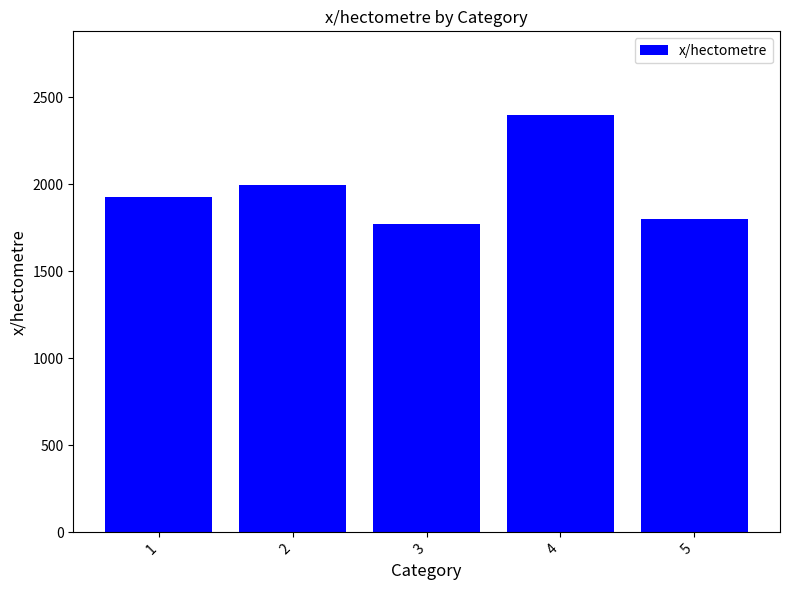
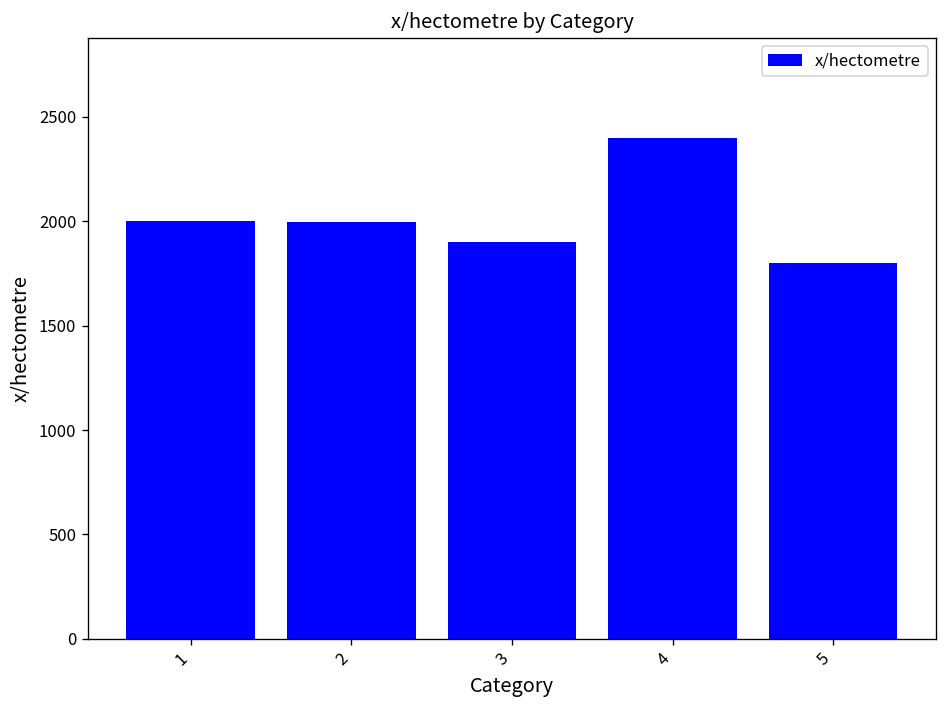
1: 1930 -> 2000
3: 1770 -> 1900
